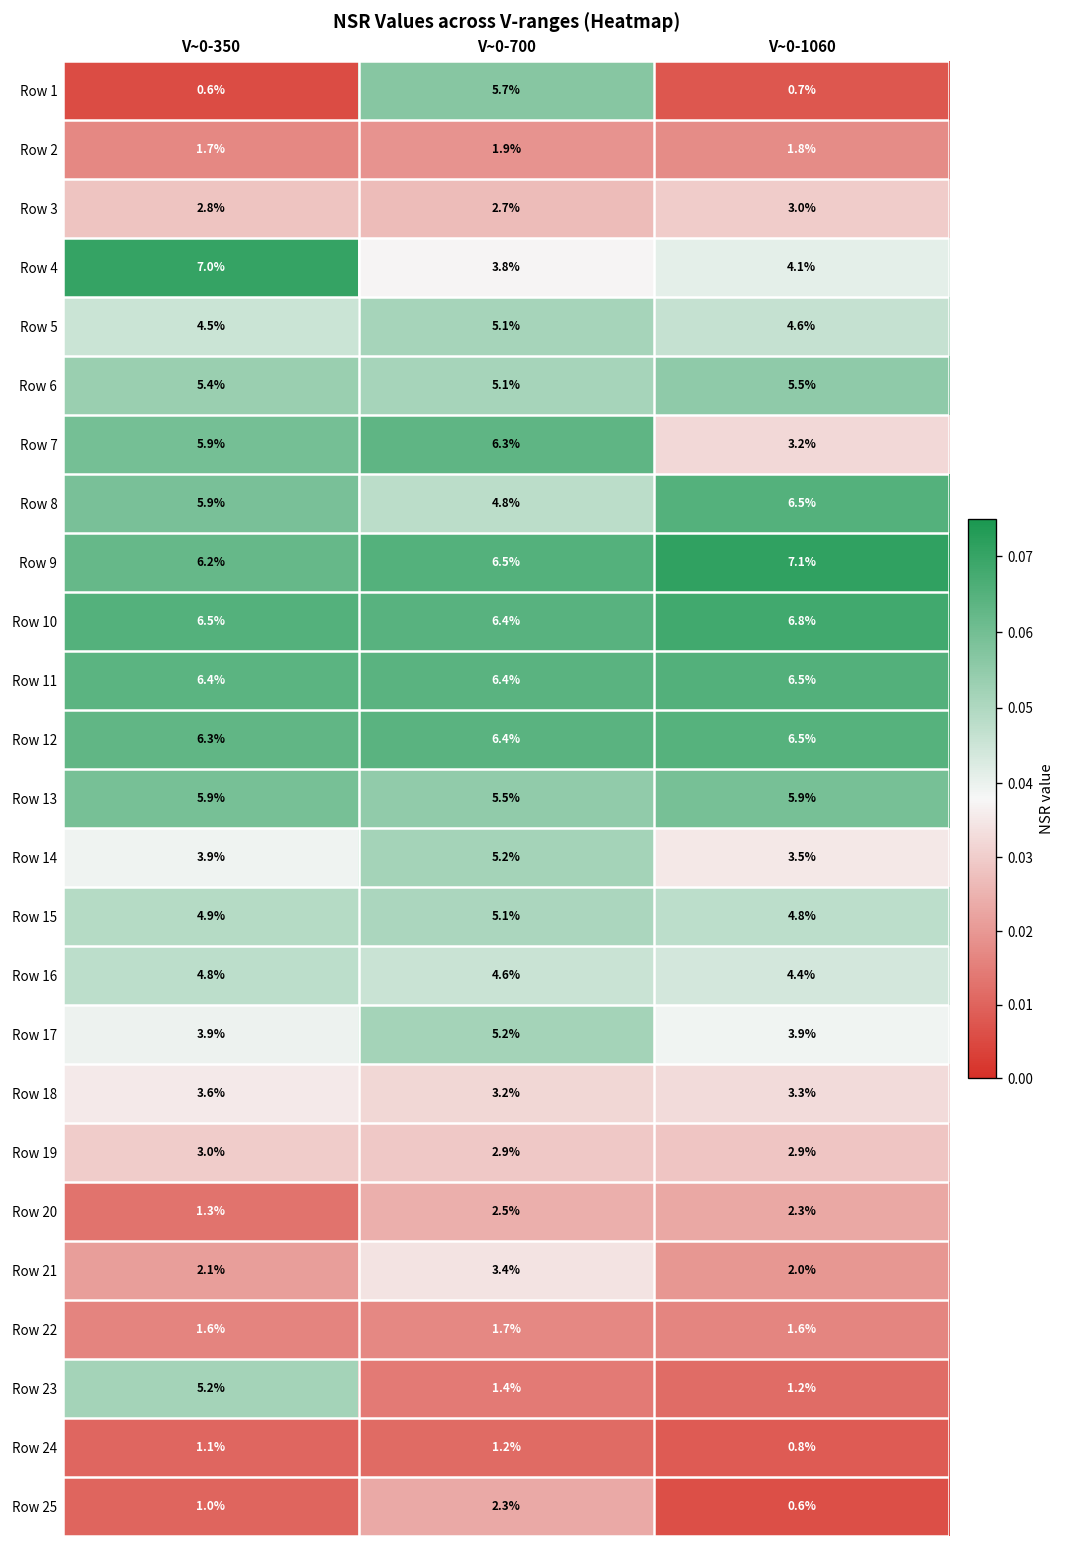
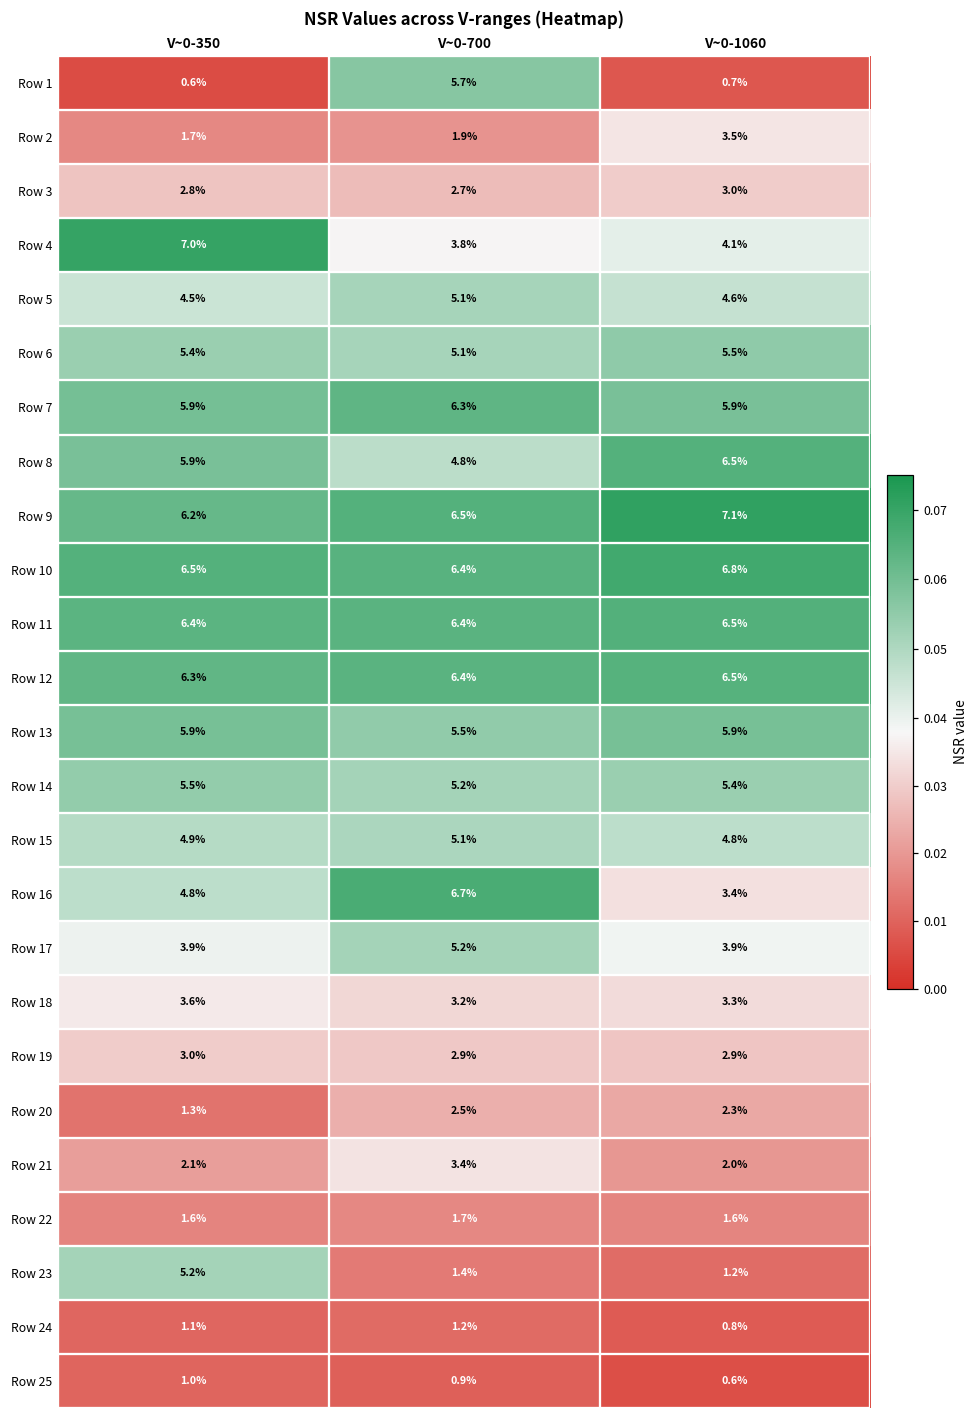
Row 2, V~0-1060: 1.8% -> 3.5%
Row 7, V~0-1060: 3.2% -> 5.9%
Row 14, V~0-350: 3.9% -> 5.5%
Row 14, V~0-1060: 3.5% -> 5.4%
Row 16, V~0-700: 4.6% -> 6.7%
Row 16, V~0-1060: 4.4% -> 3.4%
Row 25, V~0-700: 2.3% -> 0.9%
